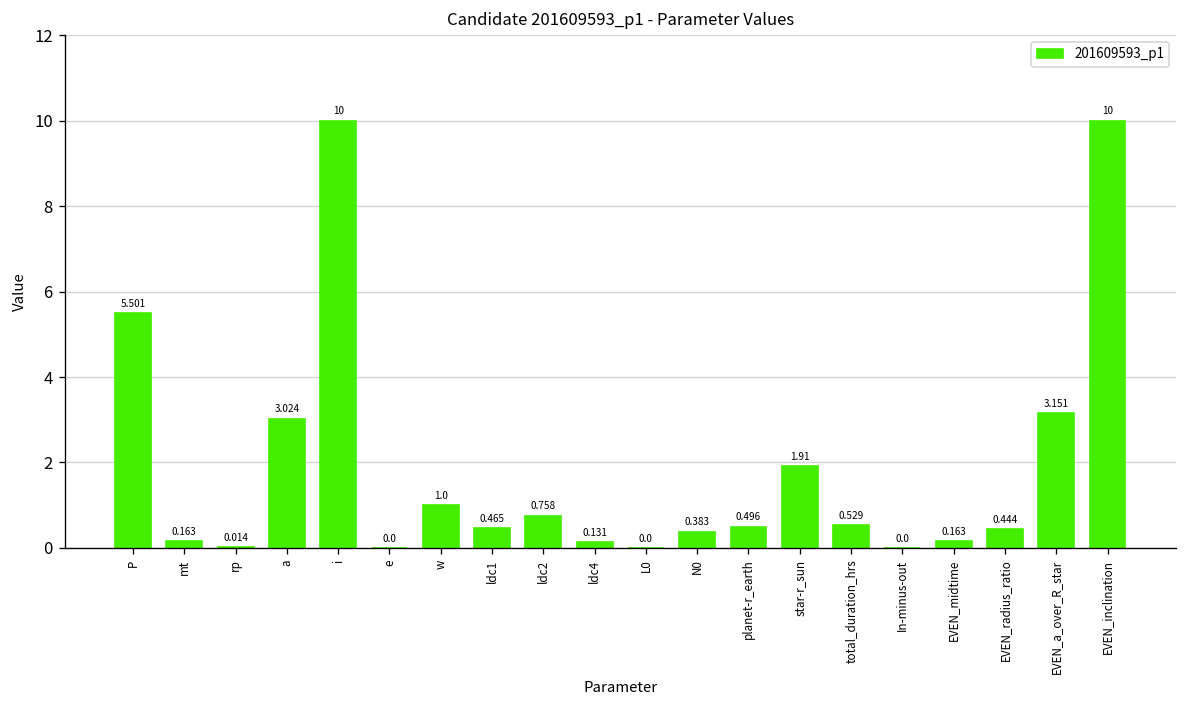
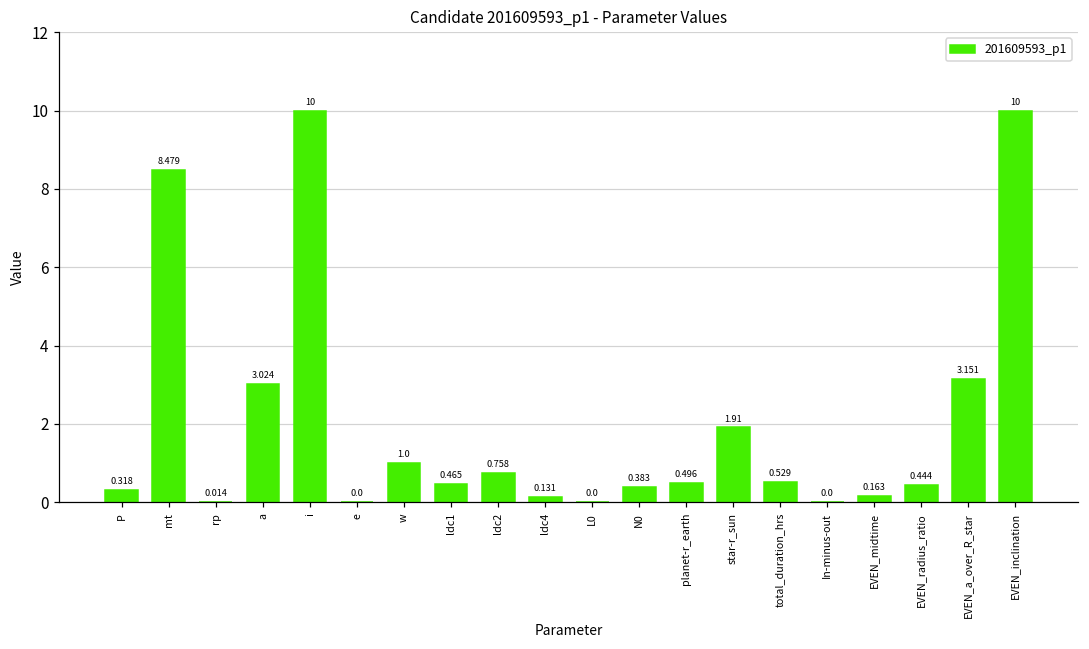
P: 5.501 -> 0.318
mt: 0.163 -> 8.479
